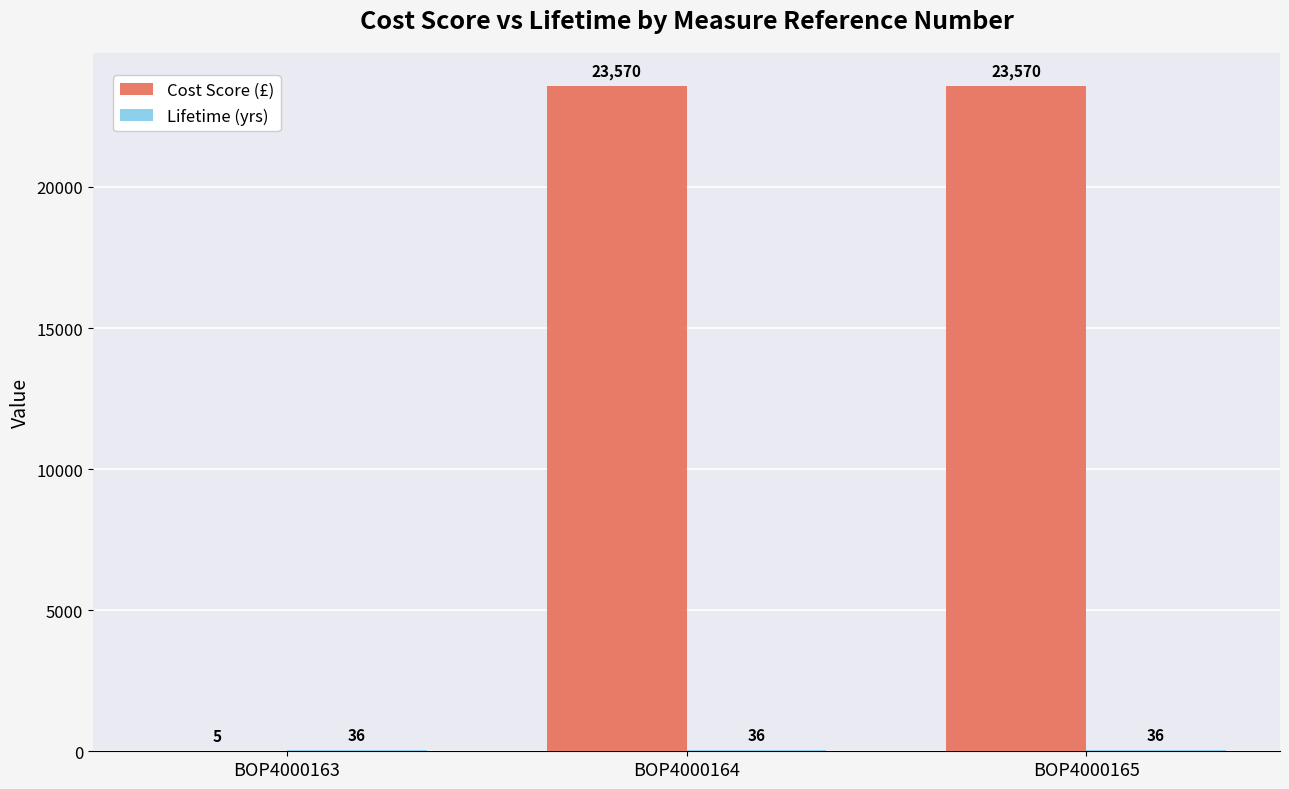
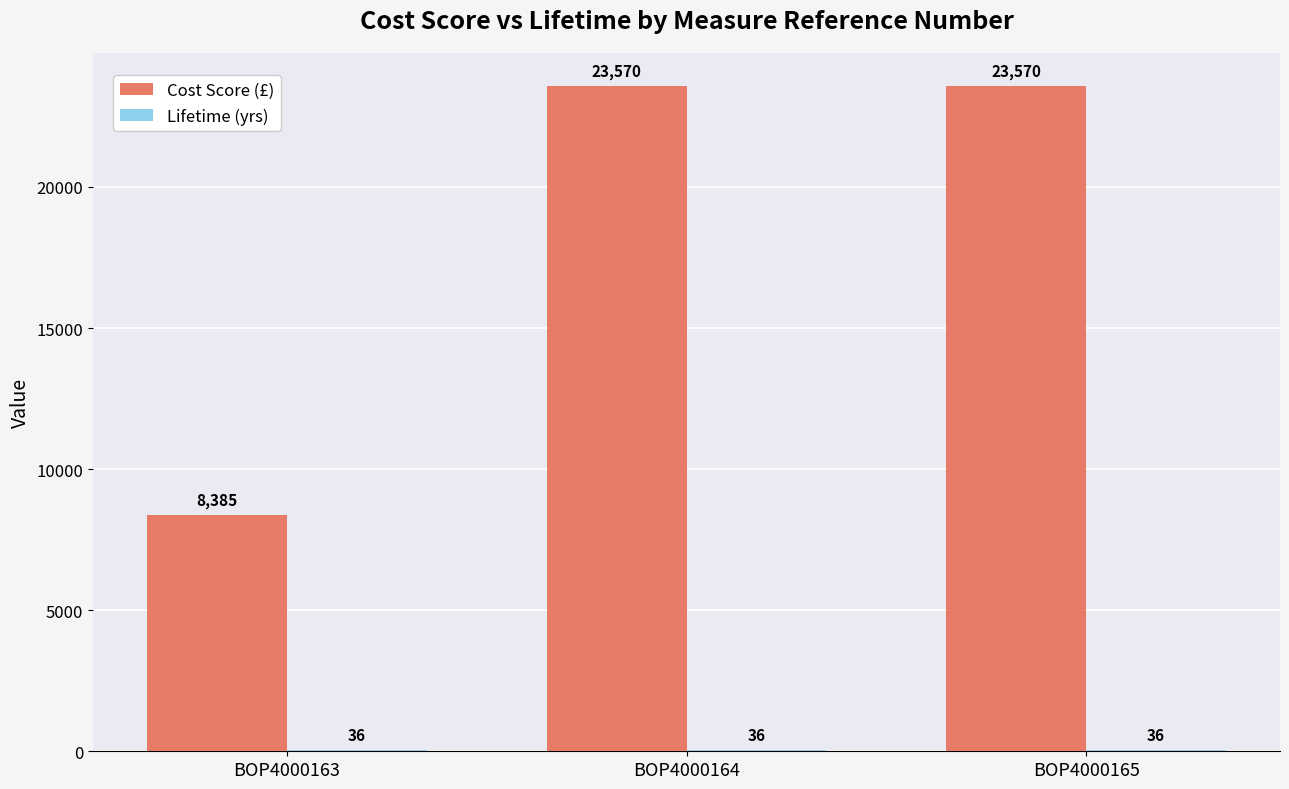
Cost Score (£), BOP4000163: 5 -> 8,385
